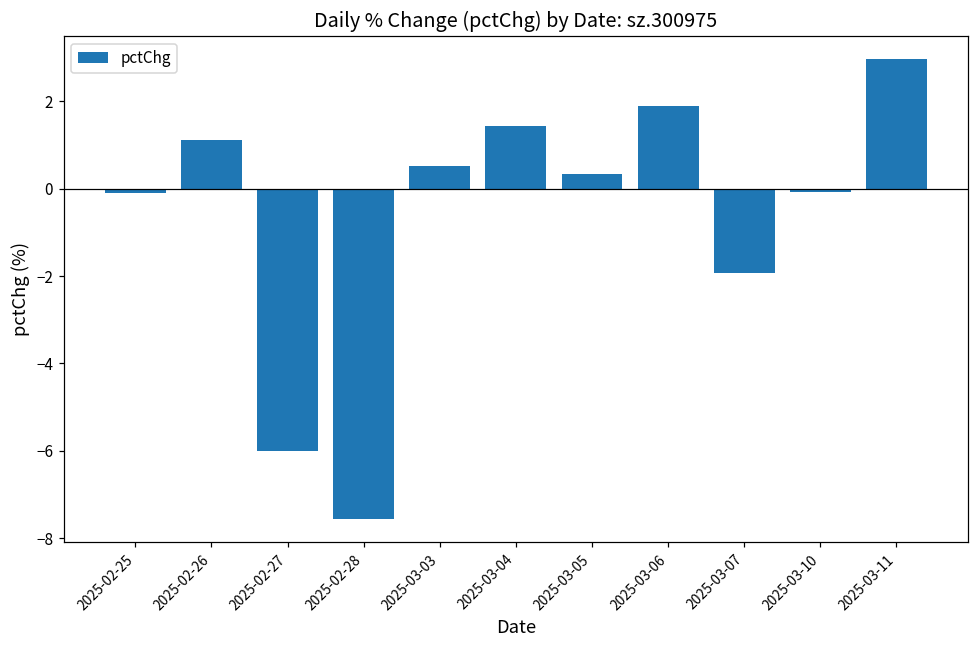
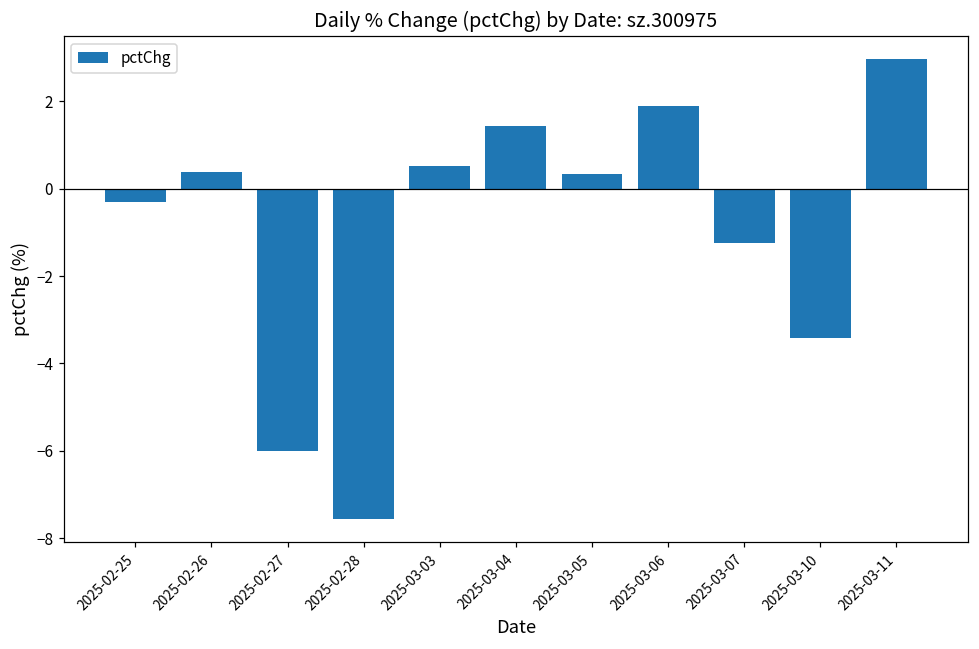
2025-02-25: -0.1 -> -0.3
2025-02-26: 1.1 -> 0.4
2025-03-07: -1.9 -> -1.2
2025-03-10: -0.1 -> -3.4
